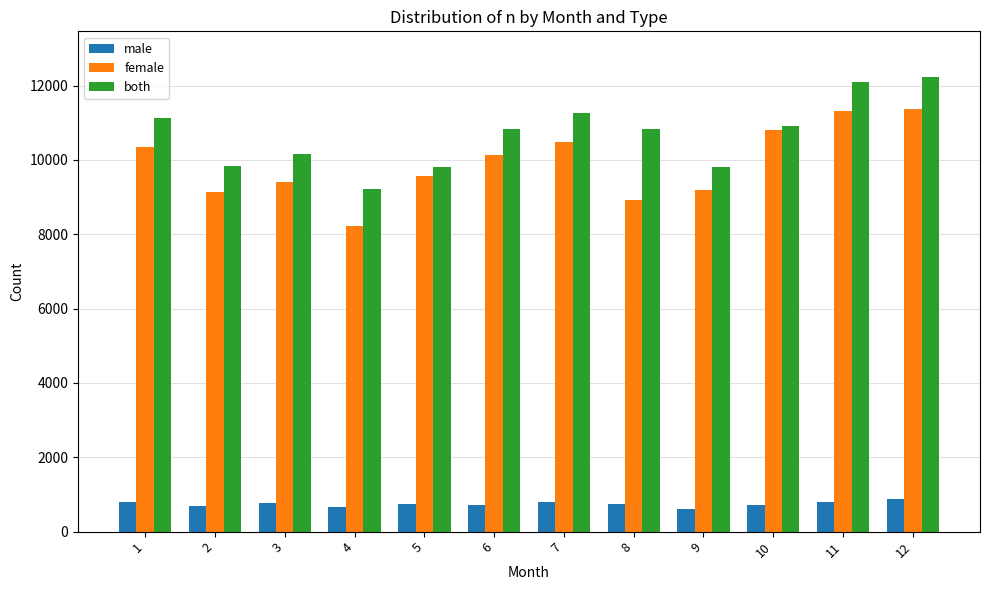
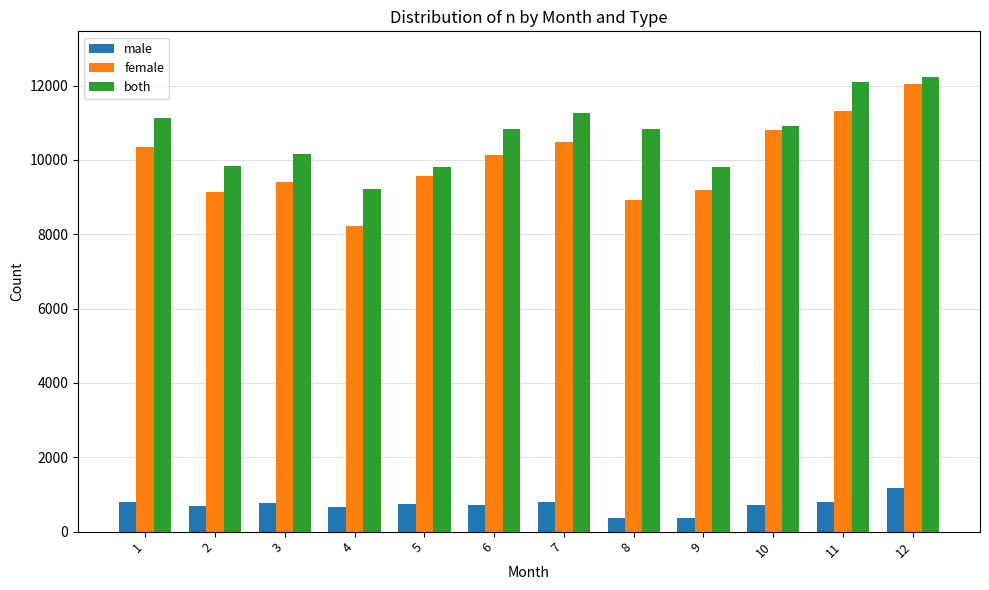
male, 8: 700 -> 400
male, 9: 600 -> 400
male, 12: 900 -> 1200
female, 12: 11400 -> 12000
